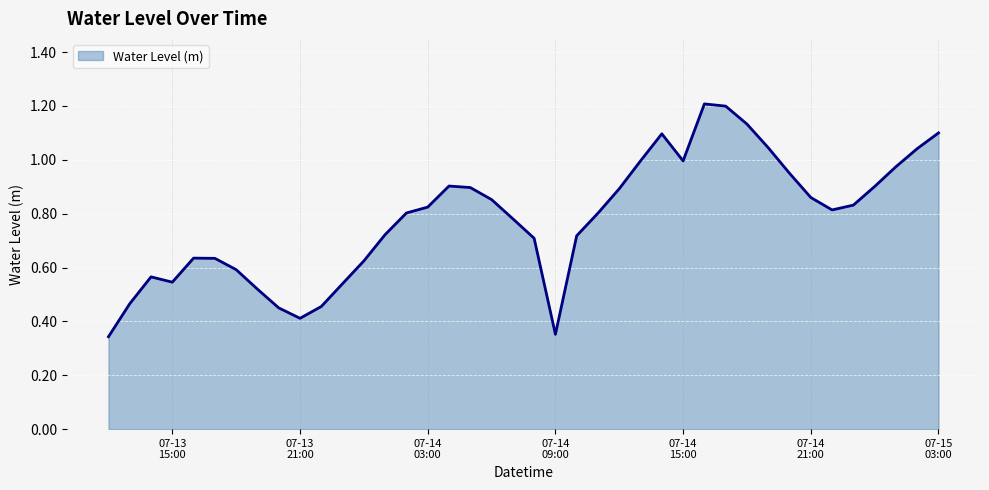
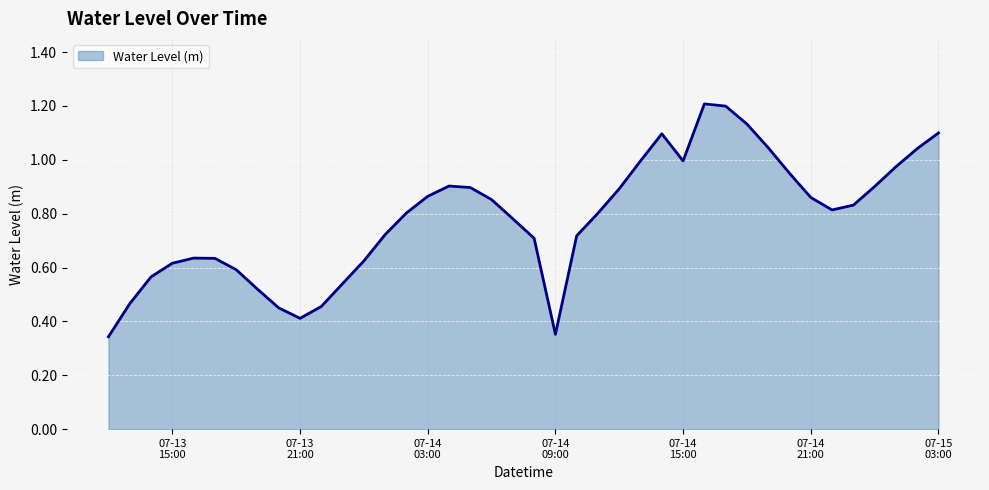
07-13 15:00: 0.55 -> 0.62
07-14 03:00: 0.82 -> 0.86
